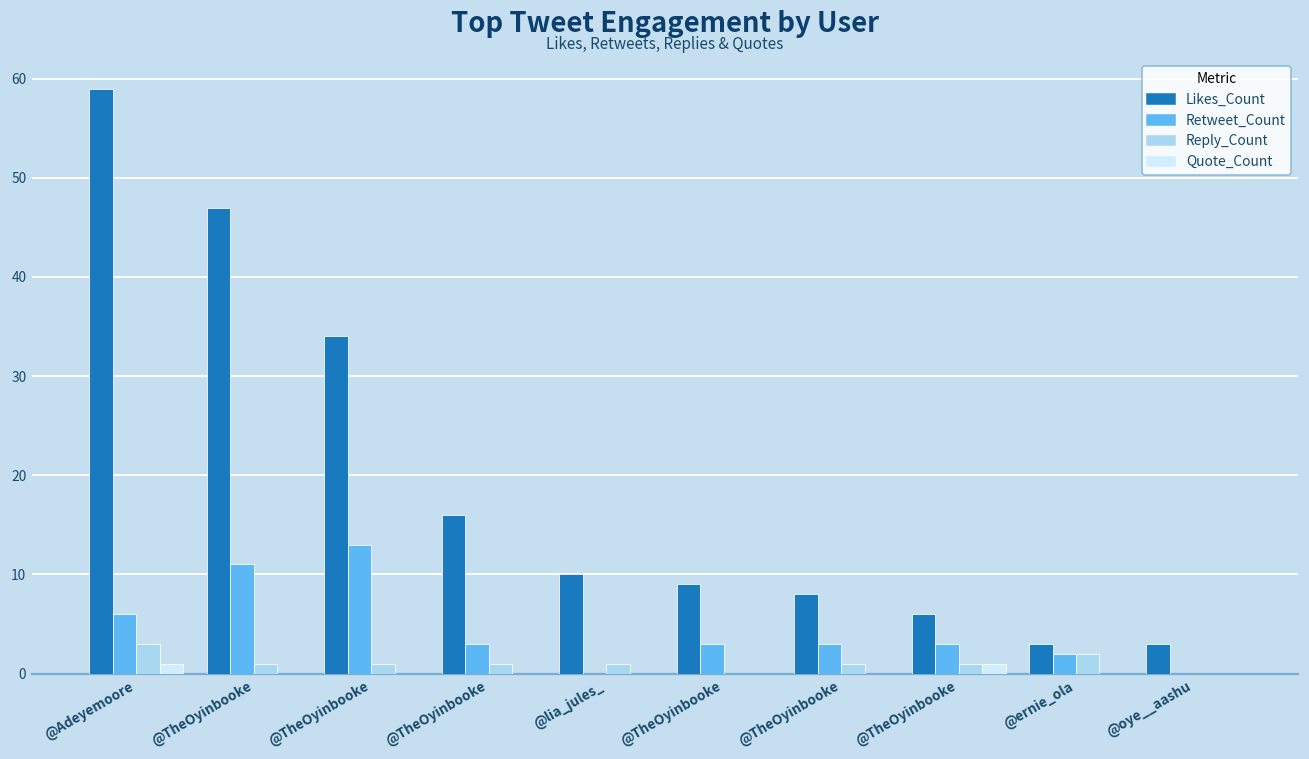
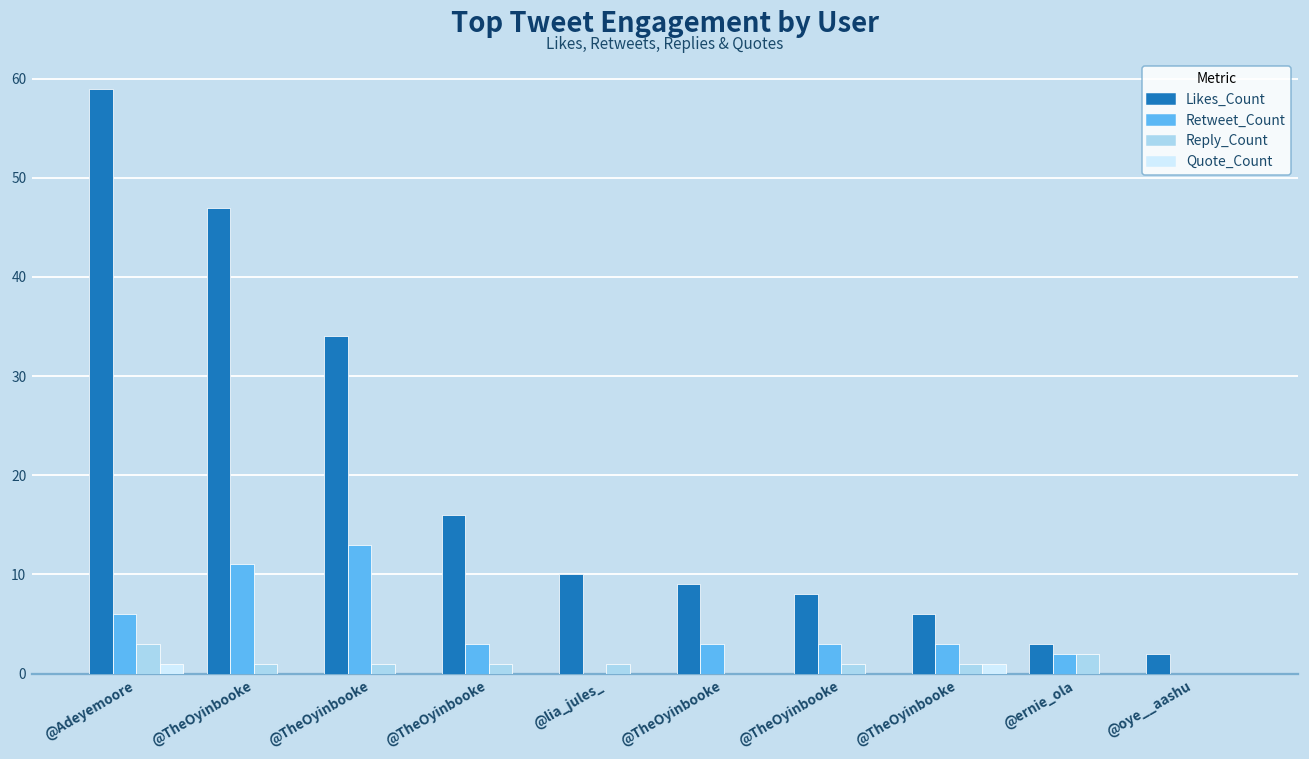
Likes_Count, @oye__aashu: 3 -> 2
